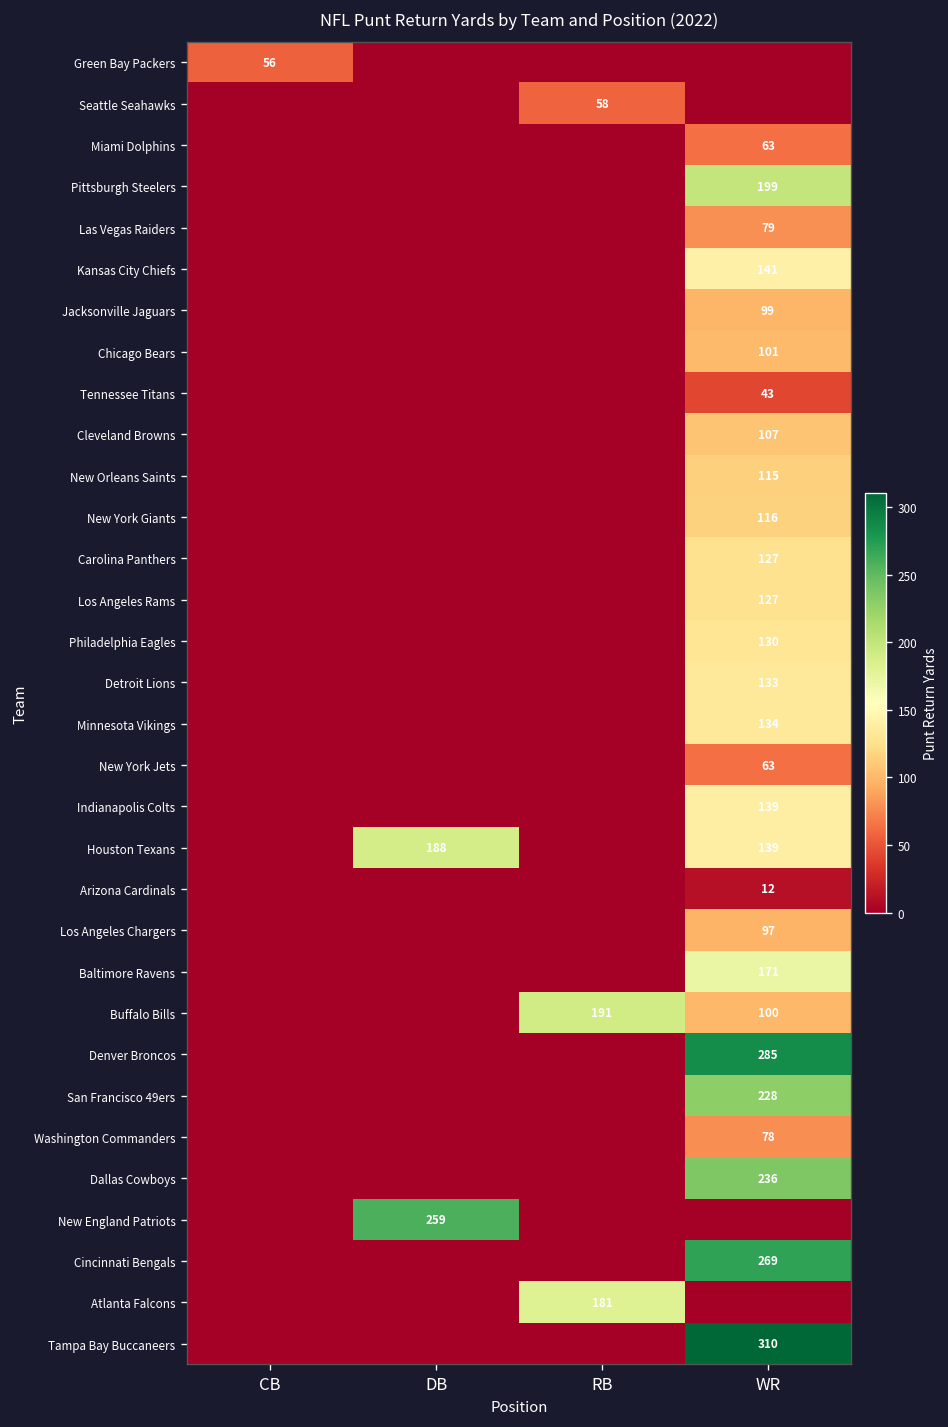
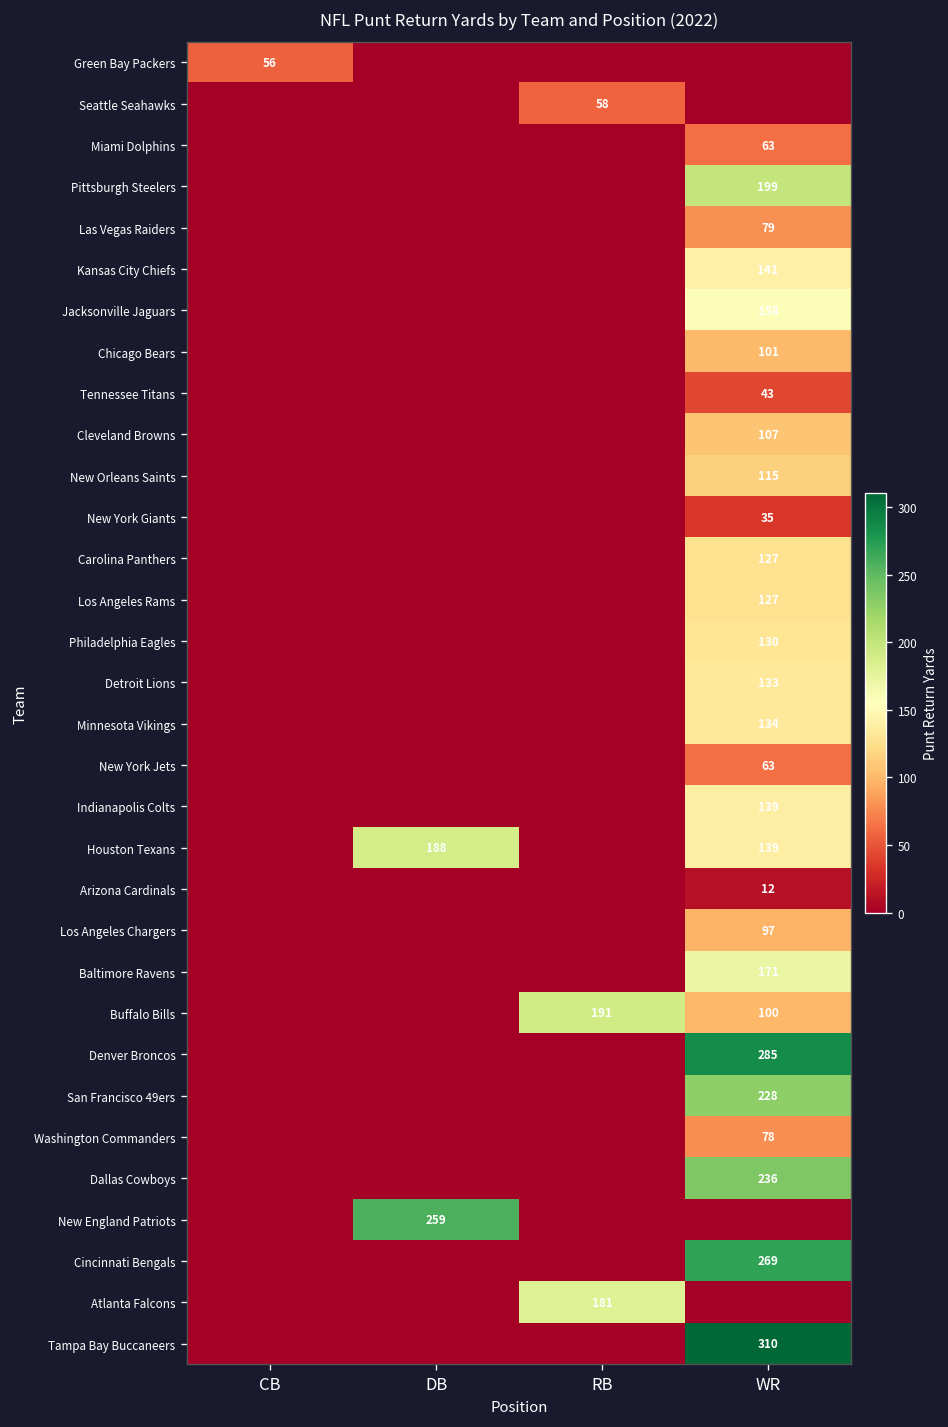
Jacksonville Jaguars, WR: 99 -> 158
New York Giants, WR: 116 -> 35
